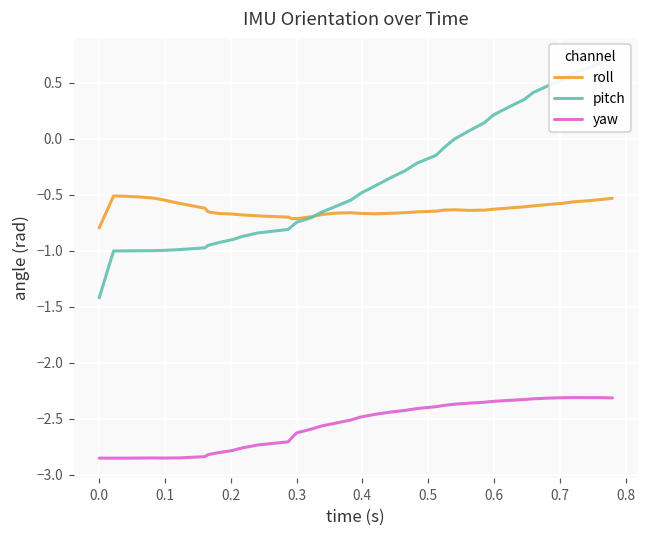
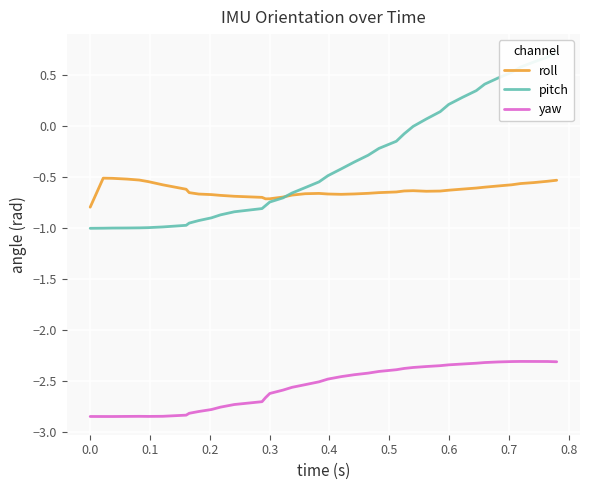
pitch, 0.0: -1.42 -> -1.00
